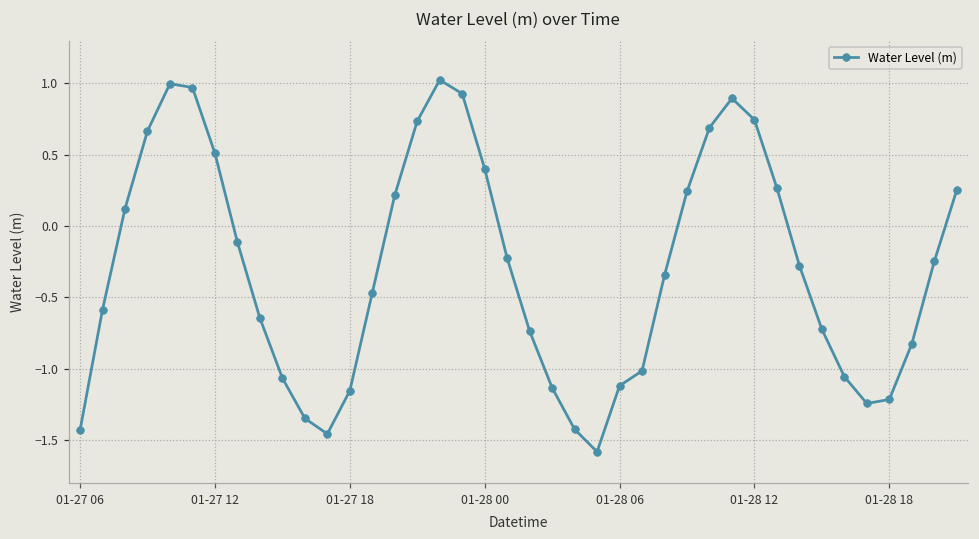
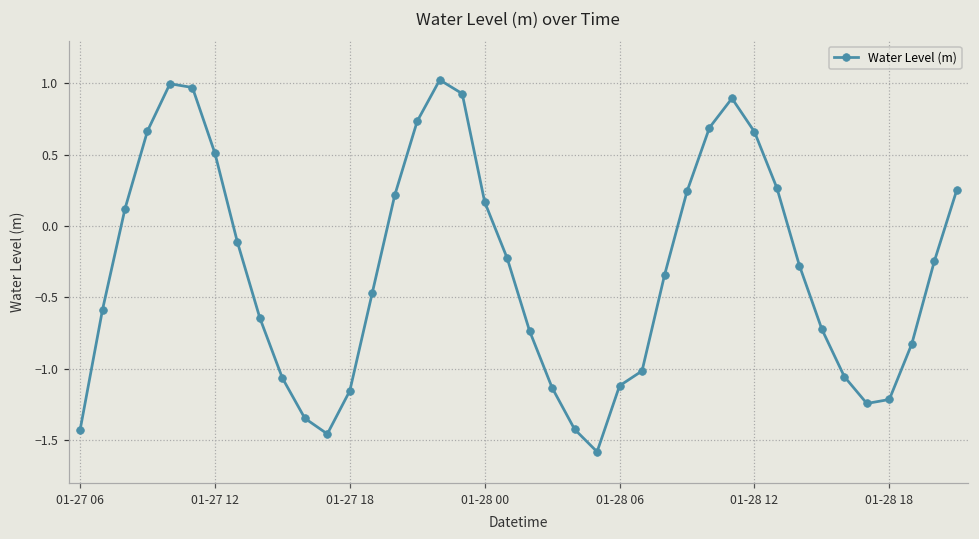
01-28 00: 0.40 -> 0.17
01-28 12: 0.74 -> 0.66
